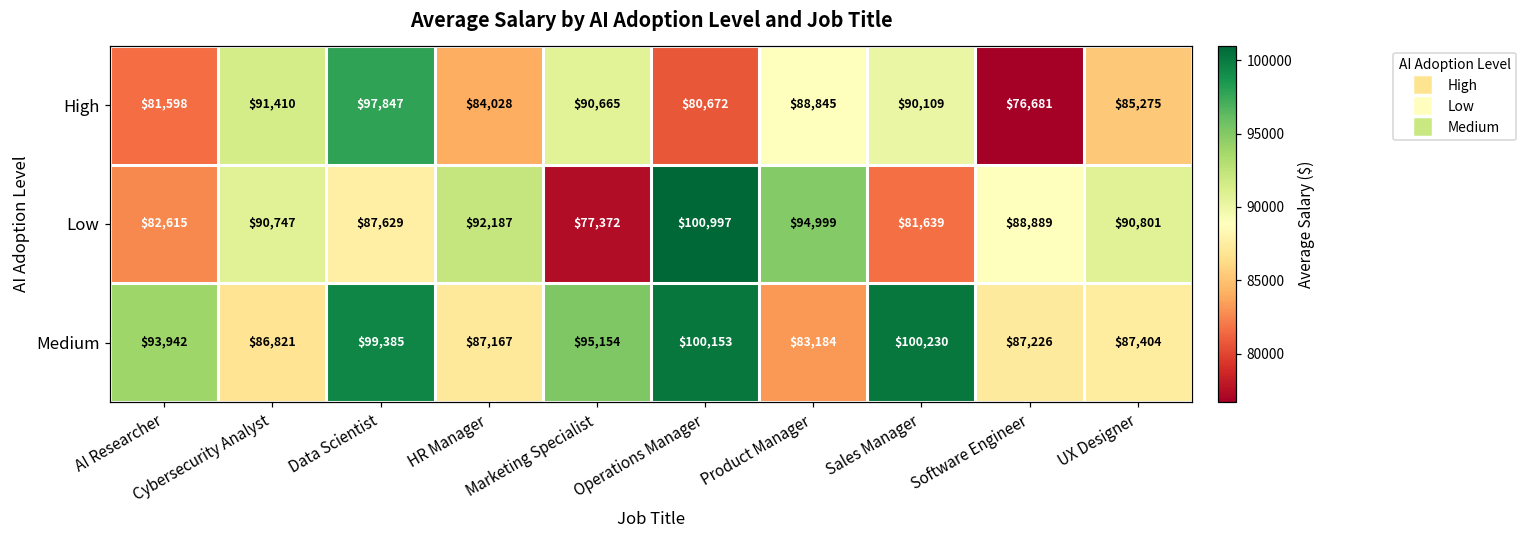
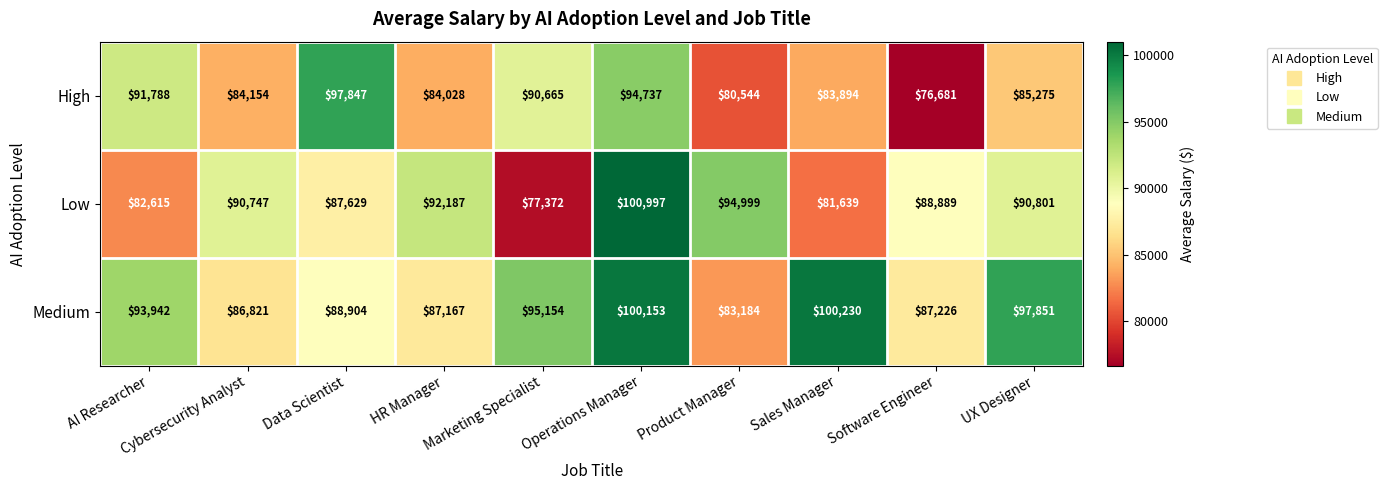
High, AI Researcher: $81,598 -> $91,788
High, Cybersecurity Analyst: $91,410 -> $84,154
High, Operations Manager: $80,672 -> $94,737
High, Product Manager: $88,845 -> $80,544
High, Sales Manager: $90,109 -> $83,894
Medium, Data Scientist: $99,385 -> $88,904
Medium, UX Designer: $87,404 -> $97,851
